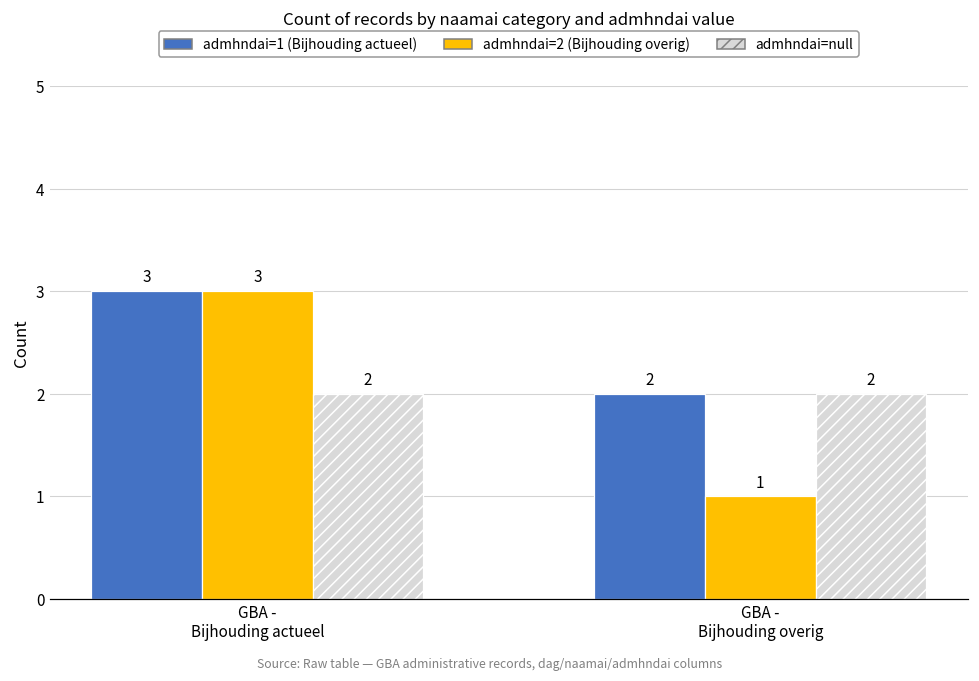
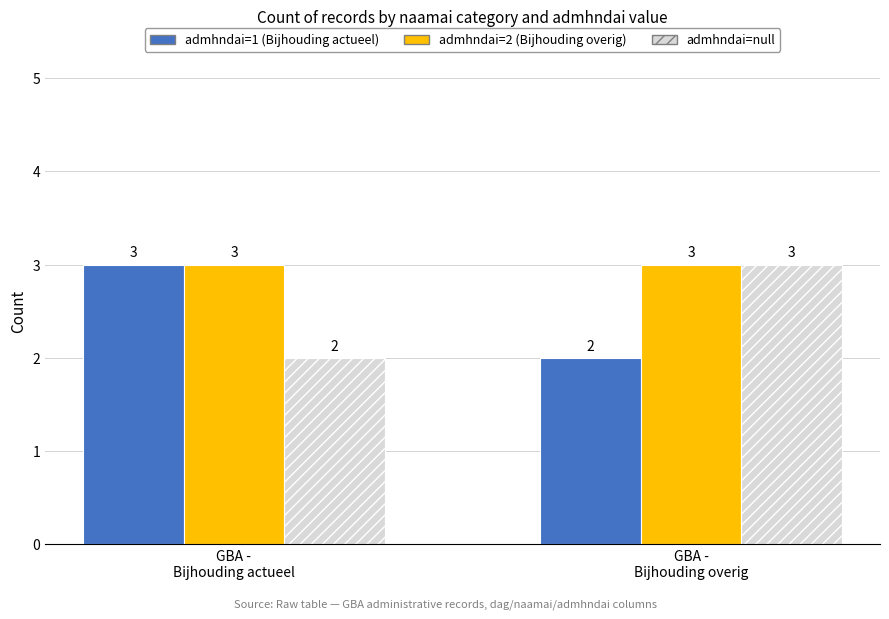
admhndai=2 (Bijhouding overig), GBA - Bijhouding overig: 1 -> 3
admhndai=null, GBA - Bijhouding overig: 2 -> 3
